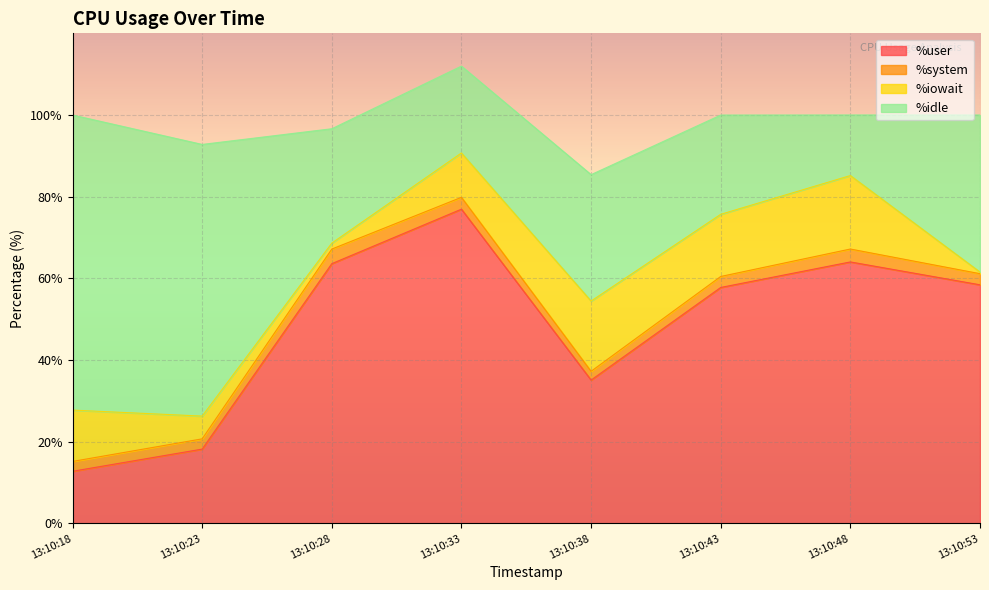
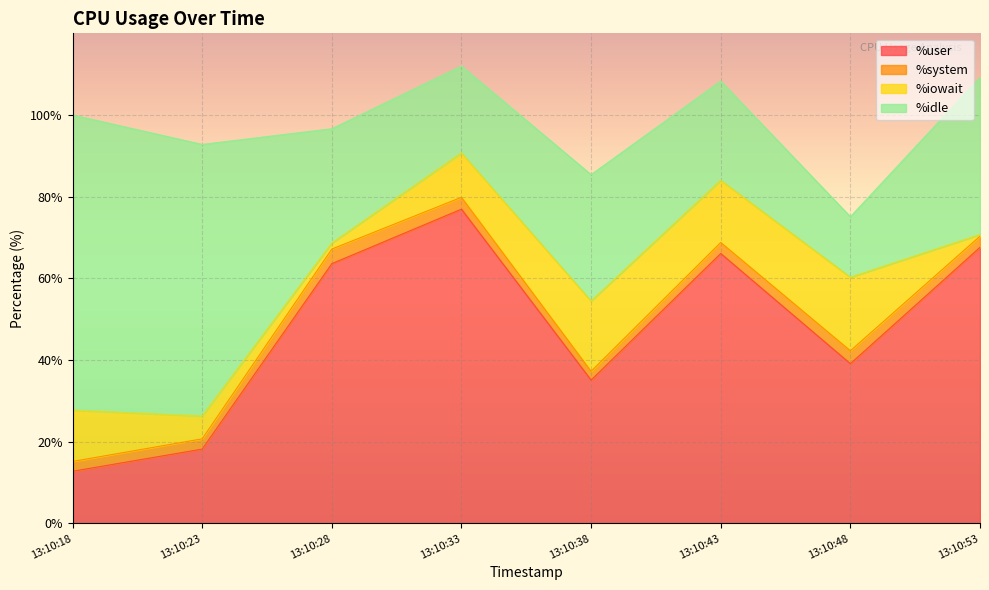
%user, 13:10:43: 58% -> 66%
%user, 13:10:48: 64% -> 39%
%user, 13:10:53: 58% -> 68%
